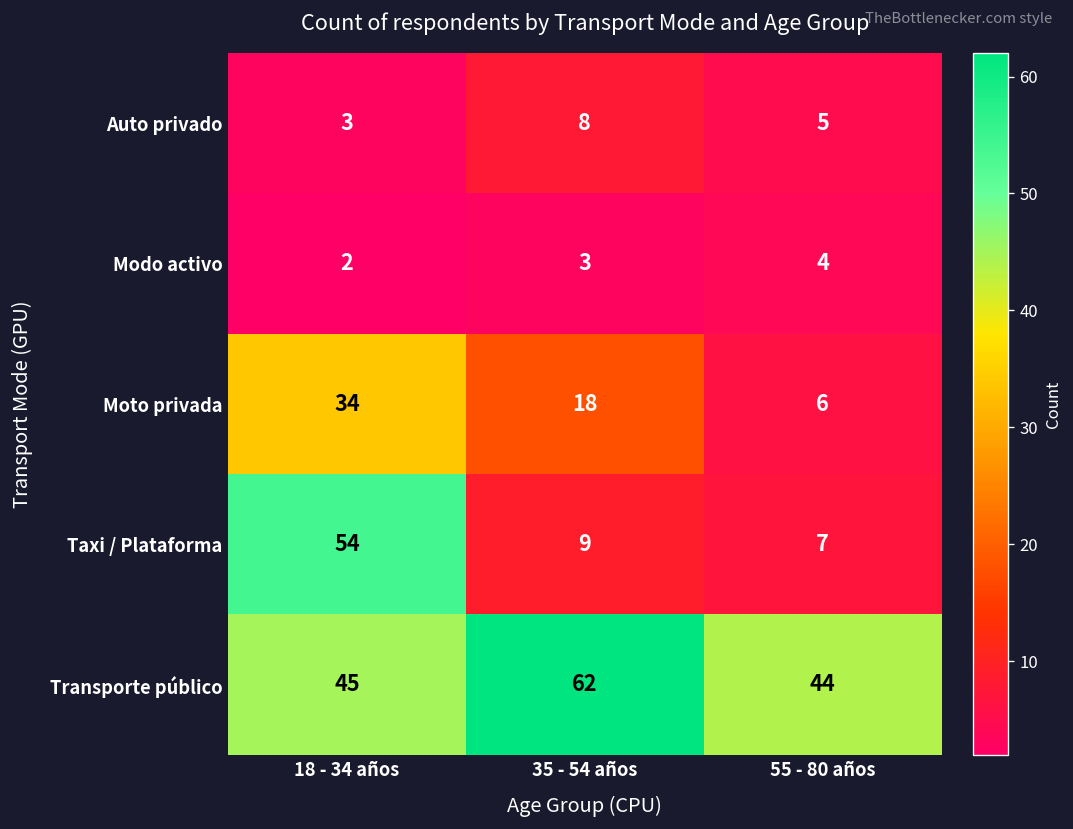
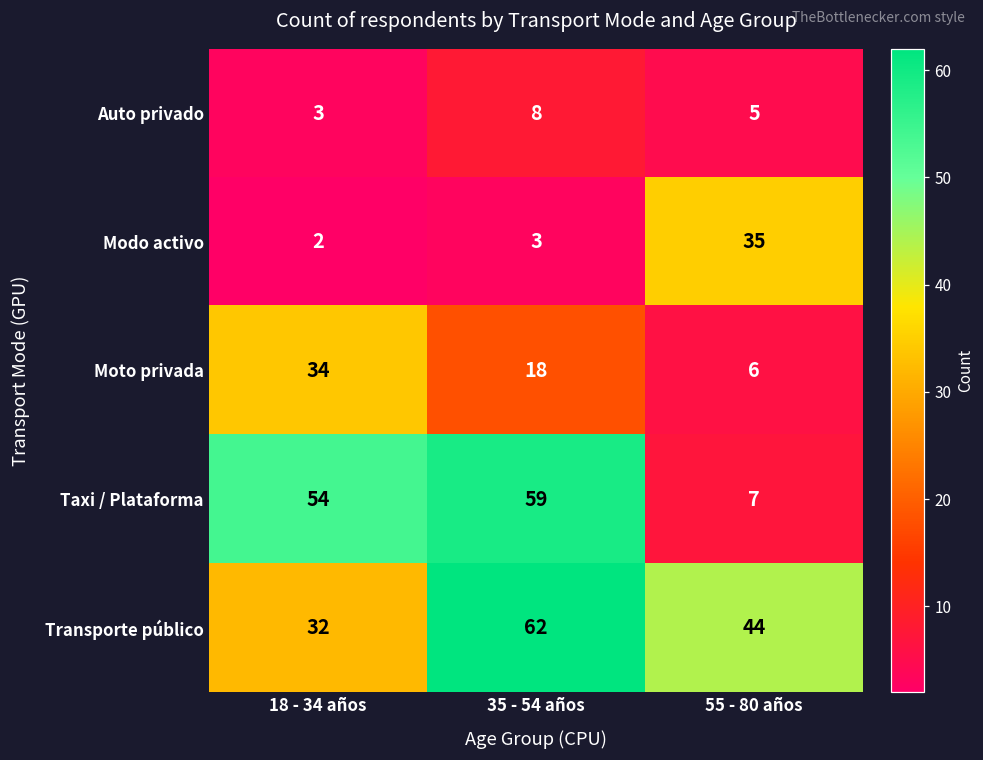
Modo activo, 55 - 80 años: 4 -> 35
Taxi / Plataforma, 35 - 54 años: 9 -> 59
Transporte público, 18 - 34 años: 45 -> 32
